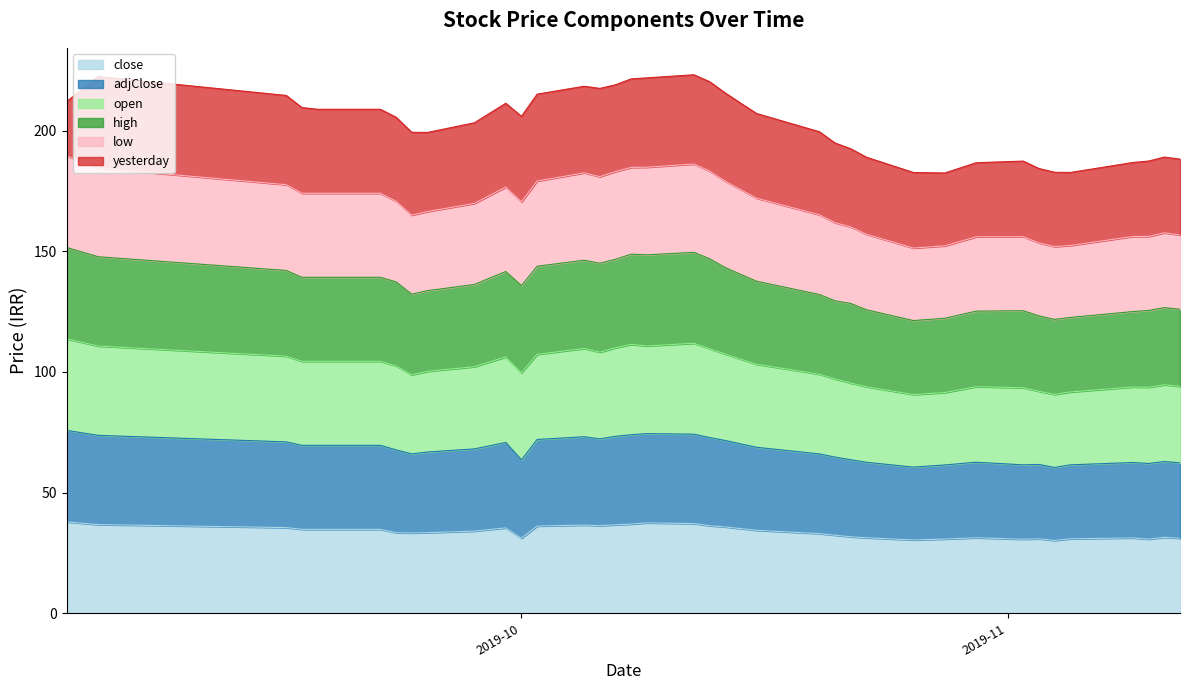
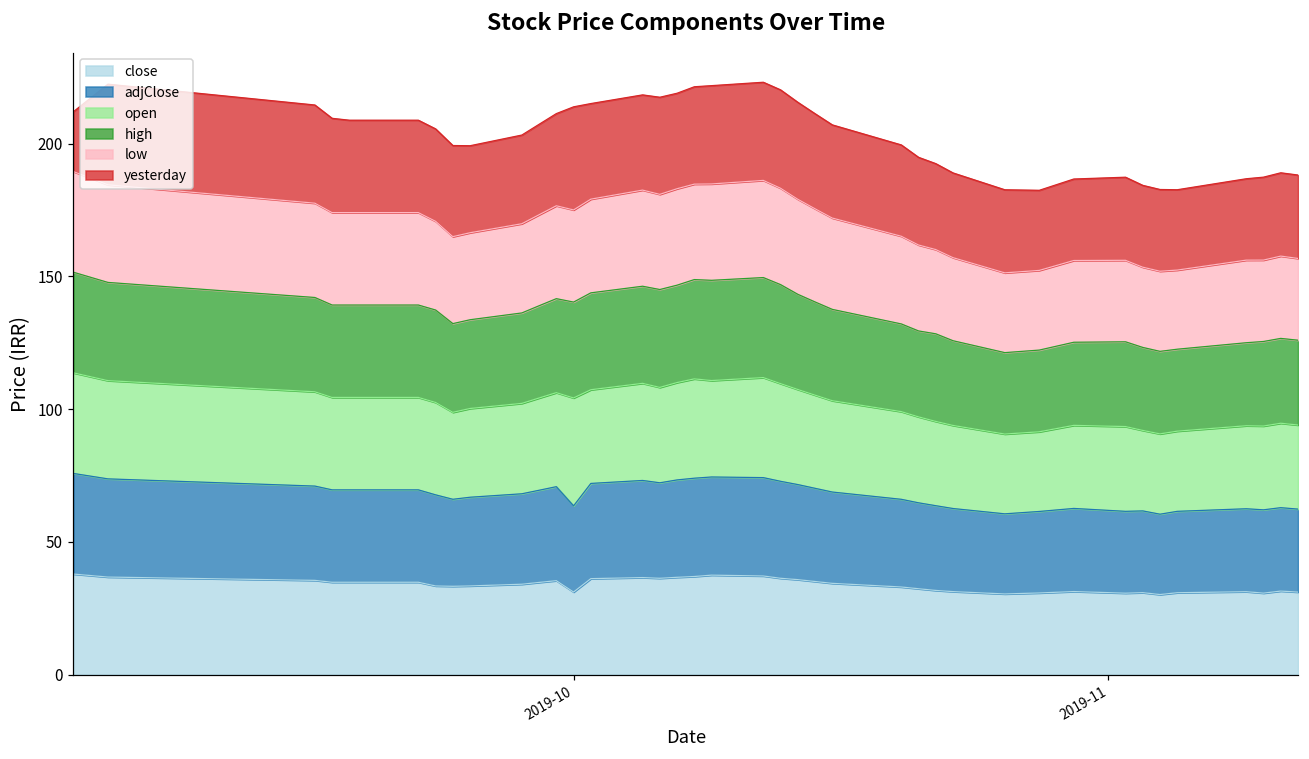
open, 2019-10: 36 -> 41
yesterday, 2019-10: 35 -> 39
